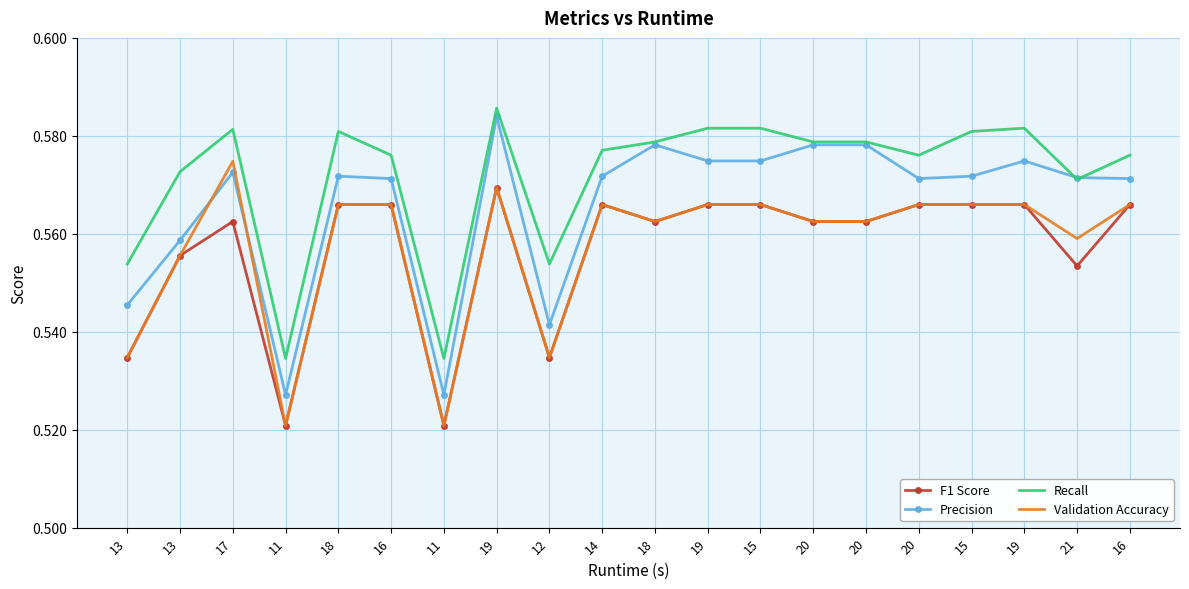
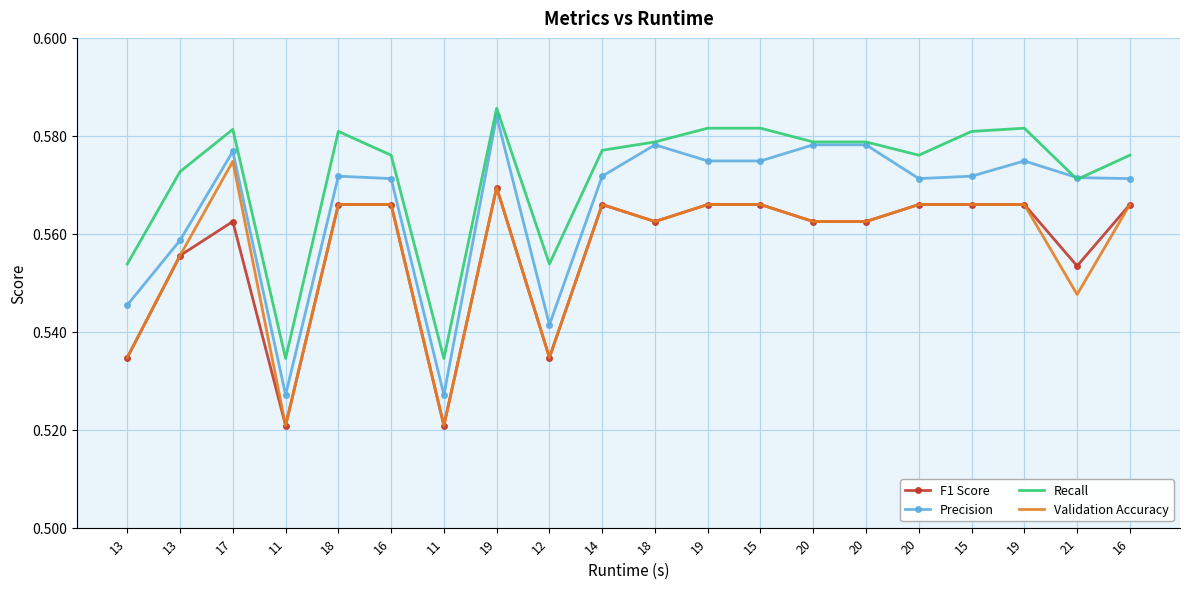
Precision, 17: 0.573 -> 0.577
Validation Accuracy, 21: 0.559 -> 0.548
